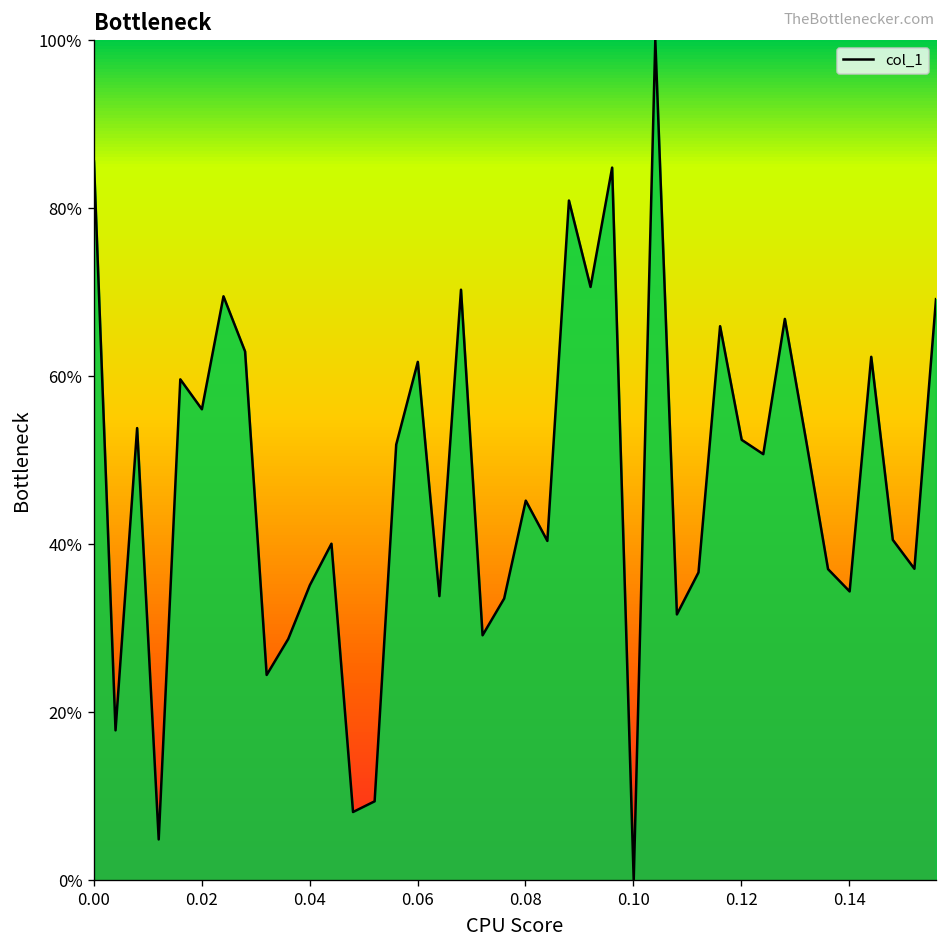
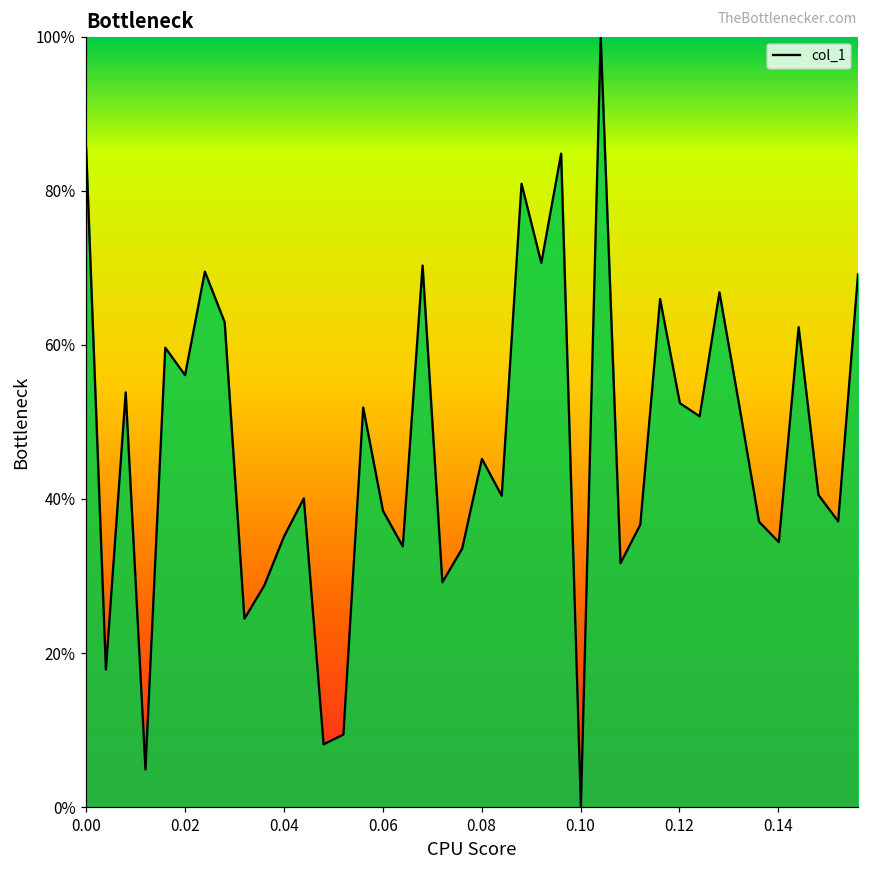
0.06: 62% -> 38%
